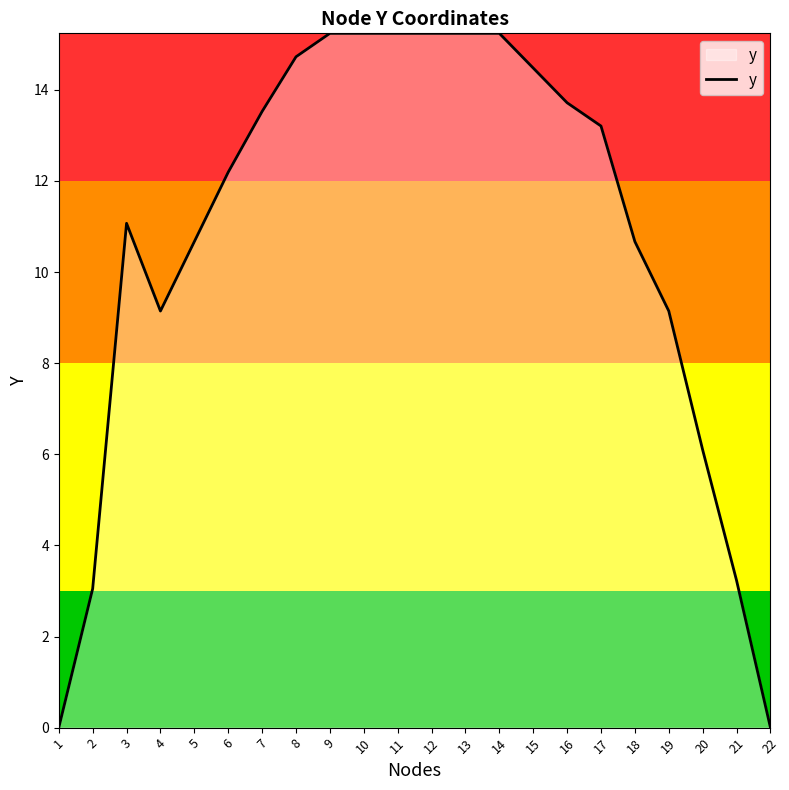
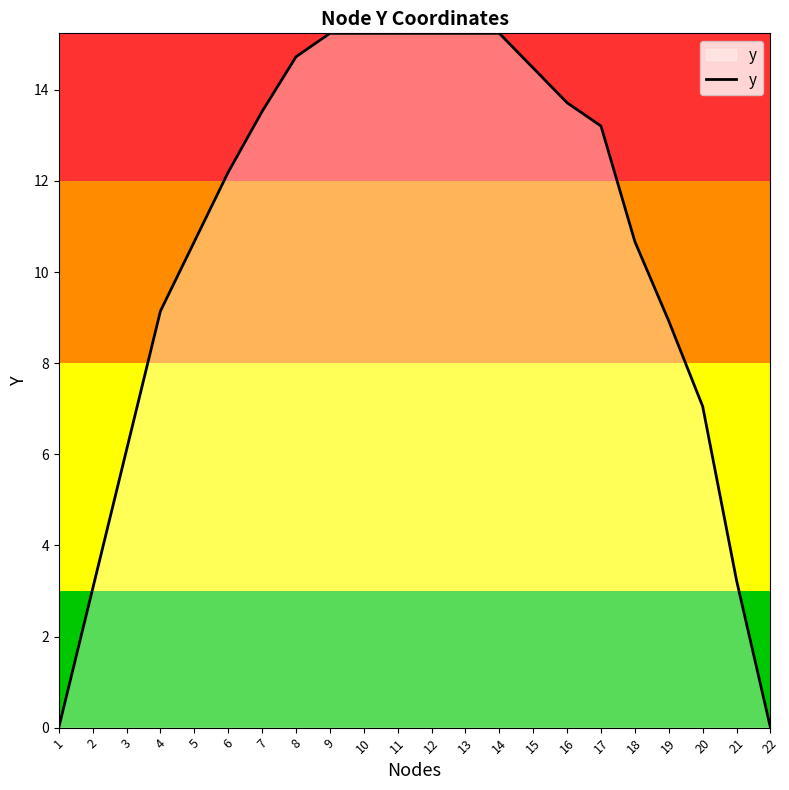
3: 11.1 -> 6.1
19: 9.1 -> 8.9
20: 6.1 -> 7.1
